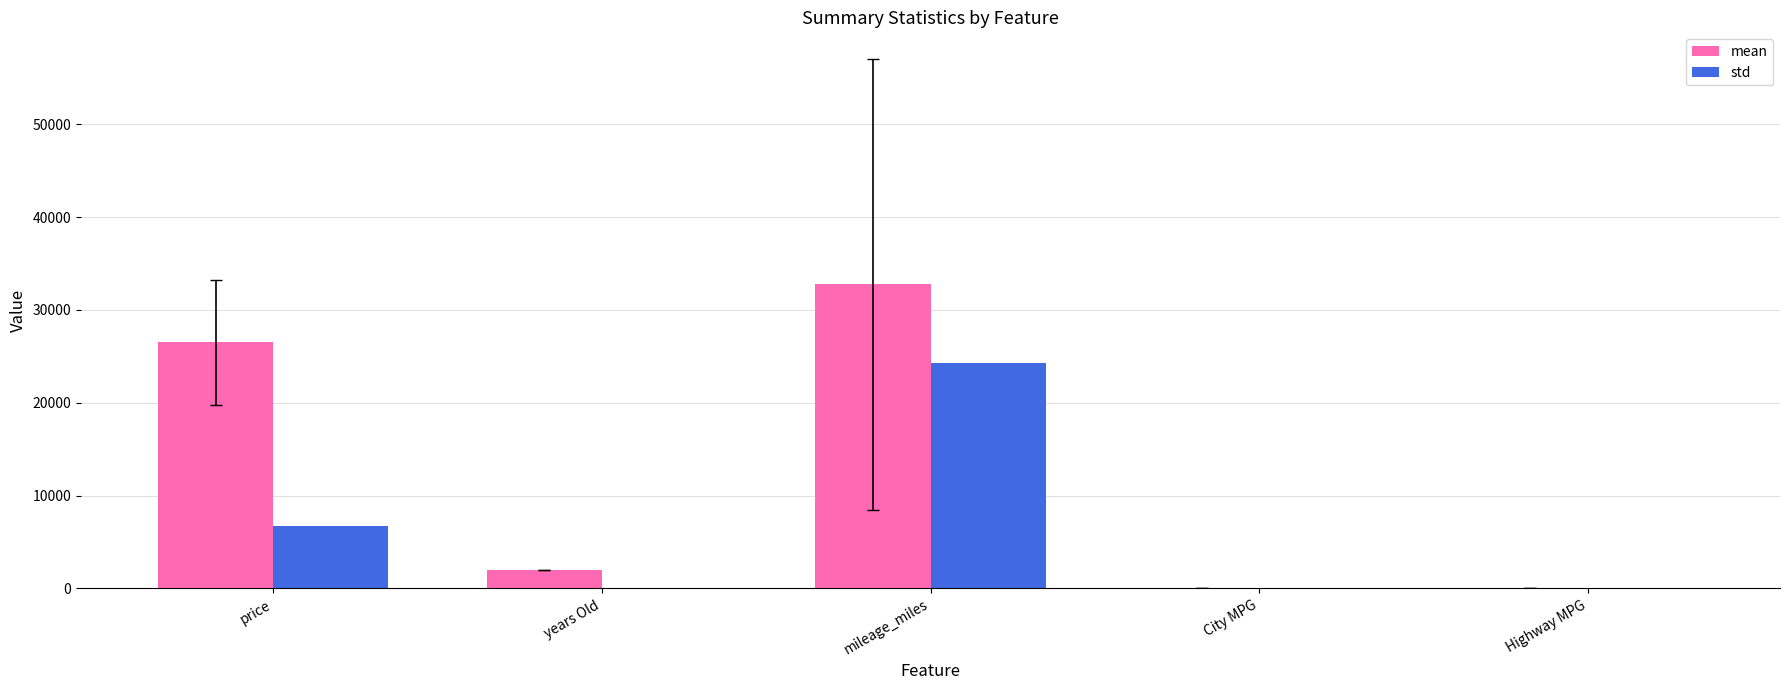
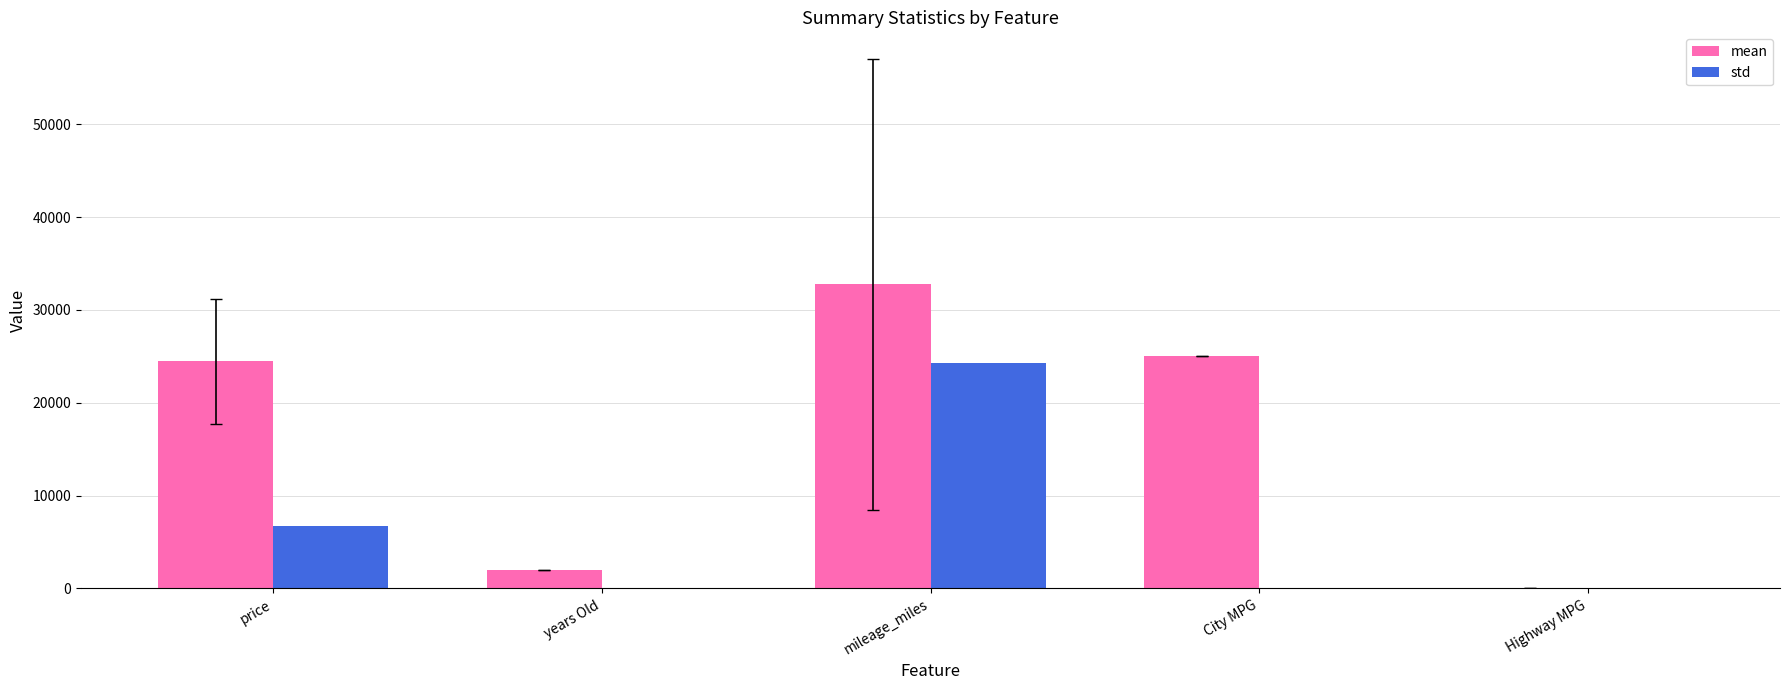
mean, price: 26000 -> 24000
mean, City MPG: 0 -> 25000
